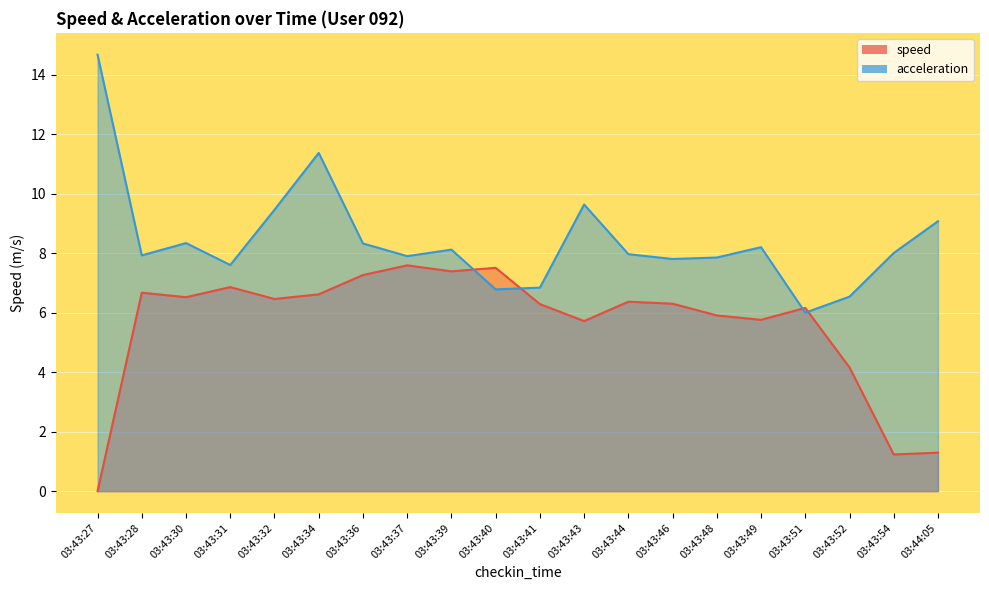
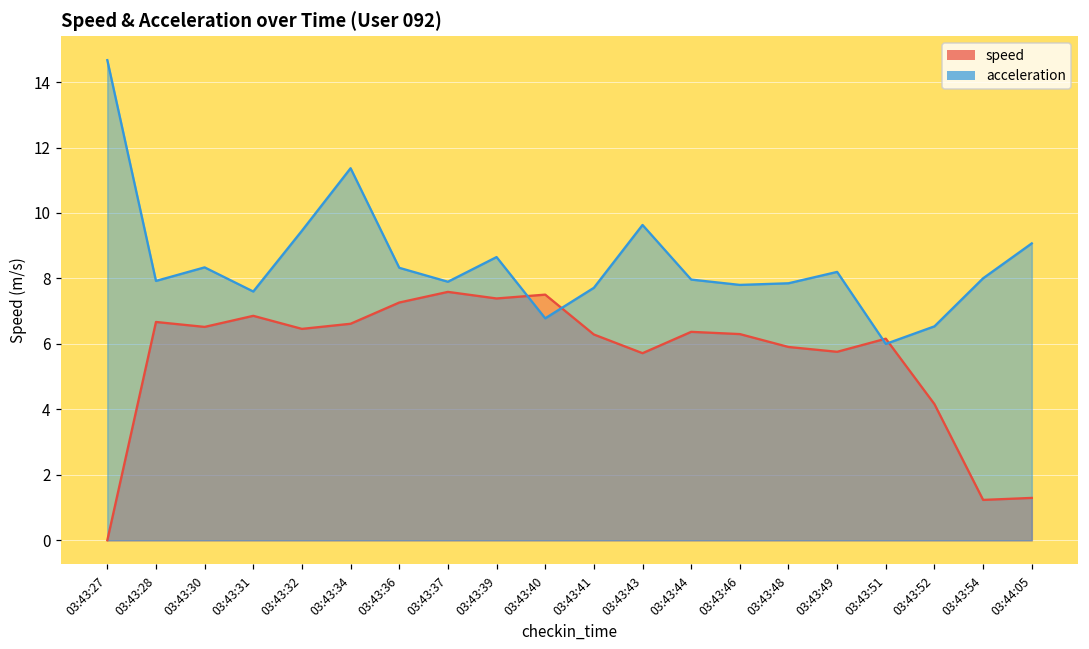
acceleration, 03:43:39: 8.1 -> 8.7
acceleration, 03:43:41: 6.8 -> 7.7
